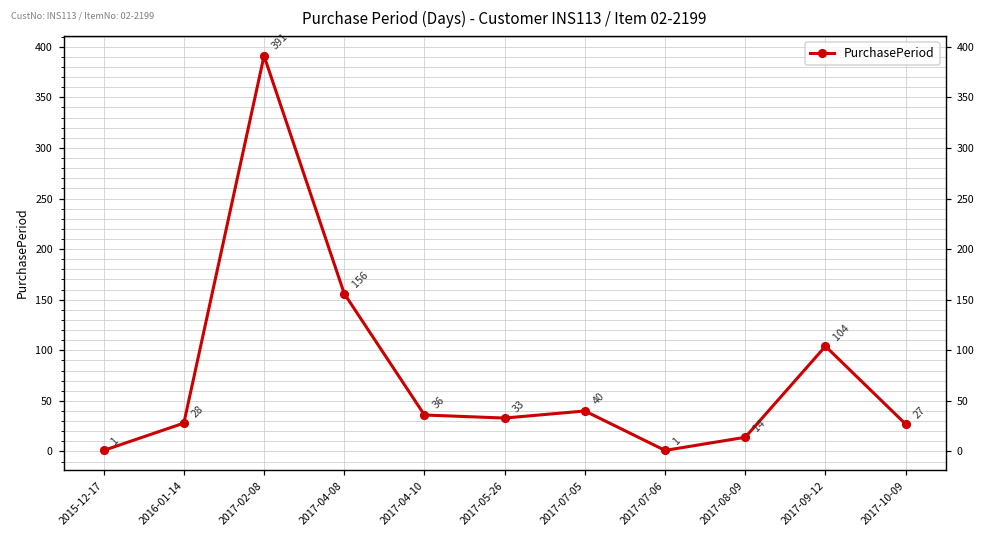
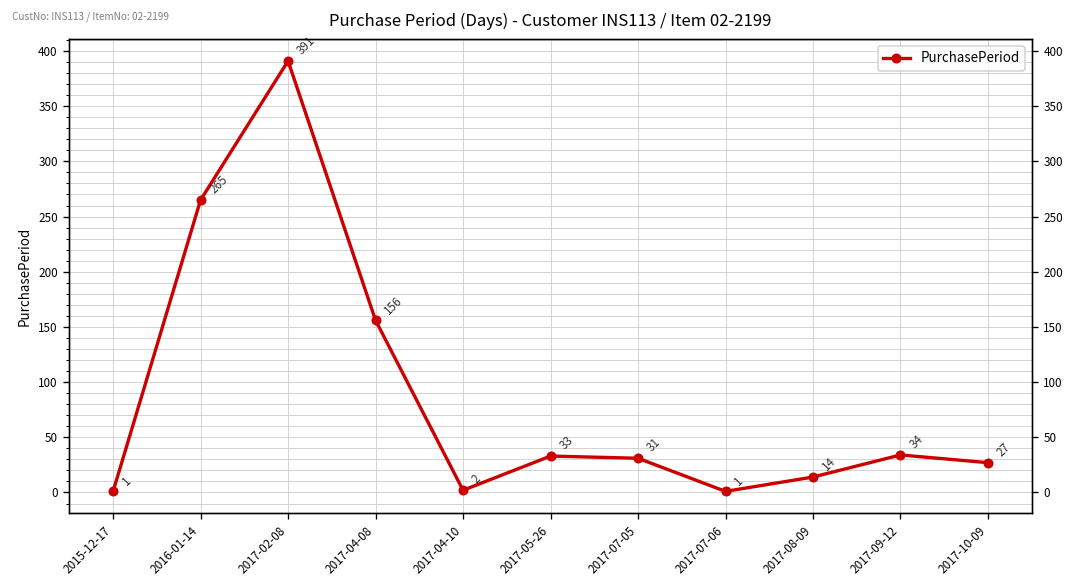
2016-01-14: 28 -> 265
2017-04-10: 36 -> 2
2017-07-05: 40 -> 31
2017-09-12: 104 -> 34
